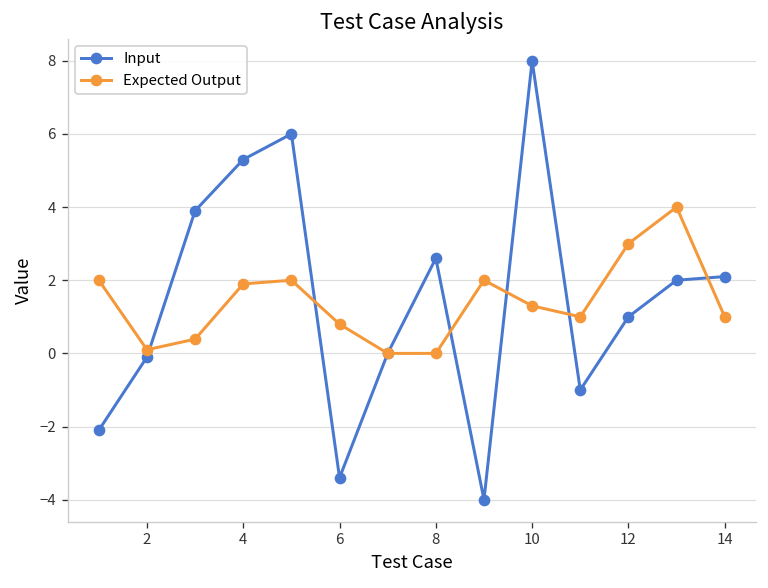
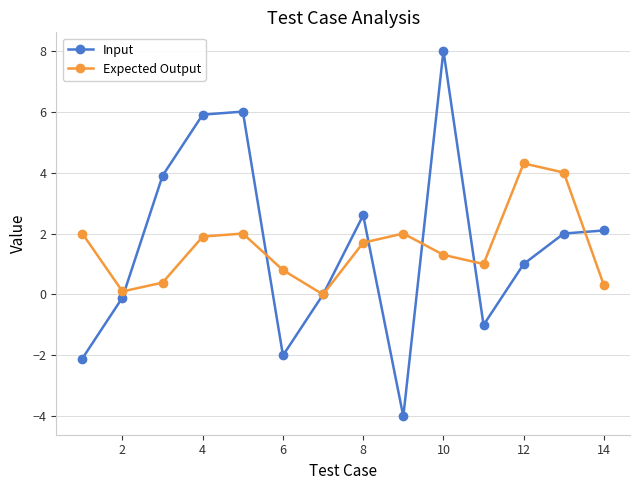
Input, 4: 5.3 -> 5.9
Input, 6: -3.4 -> -2.0
Expected Output, 8: 0.0 -> 1.7
Expected Output, 12: 3.0 -> 4.3
Expected Output, 14: 1.0 -> 0.3
